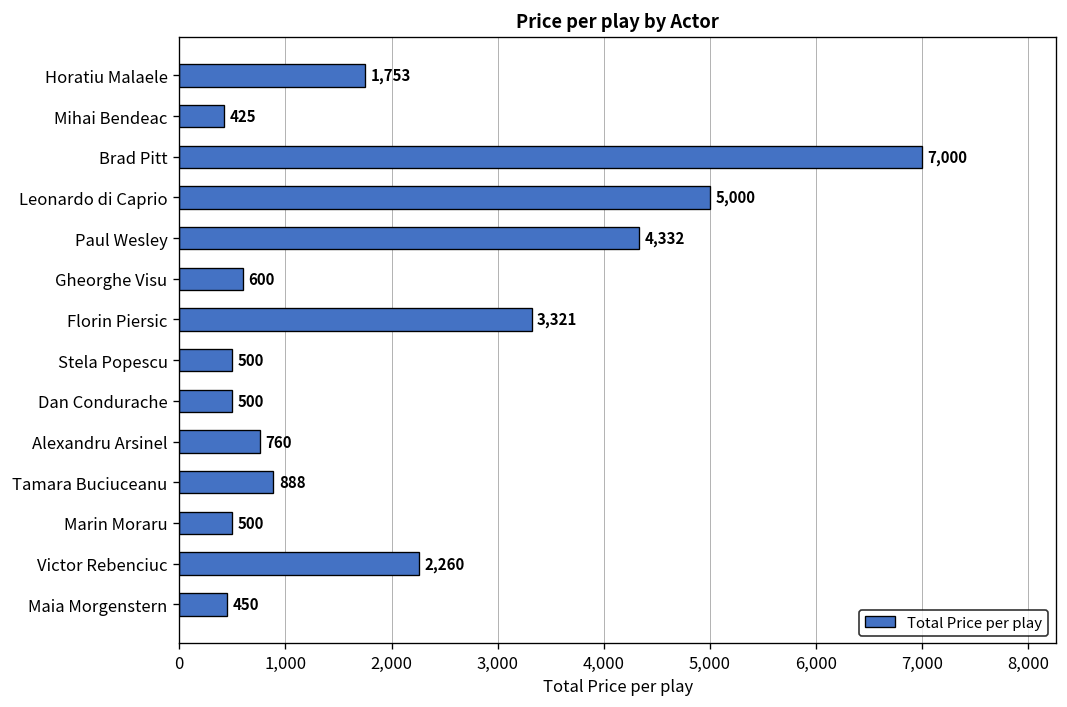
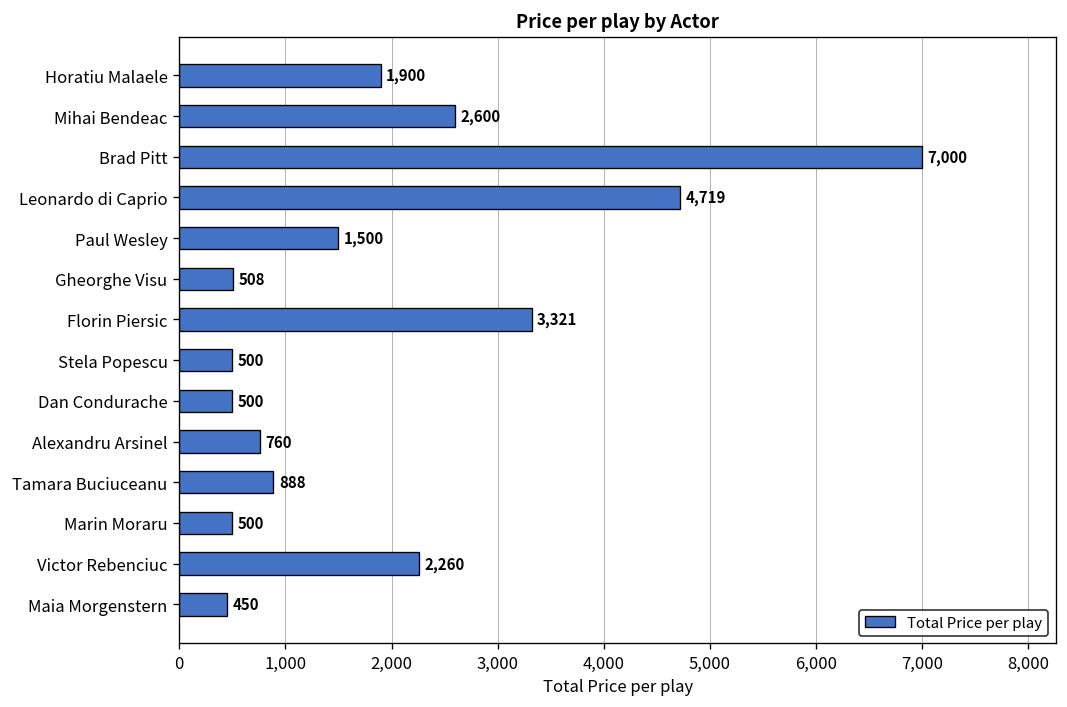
Horatiu Malaele: 1,753 -> 1,900
Mihai Bendeac: 425 -> 2,600
Leonardo di Caprio: 5,000 -> 4,719
Paul Wesley: 4,332 -> 1,500
Gheorghe Visu: 600 -> 508
